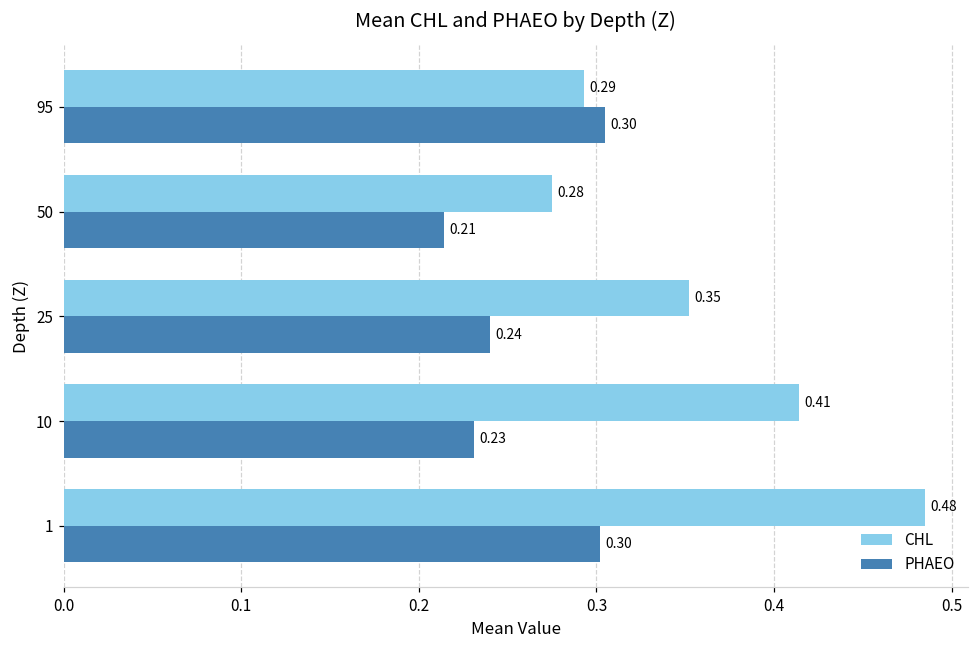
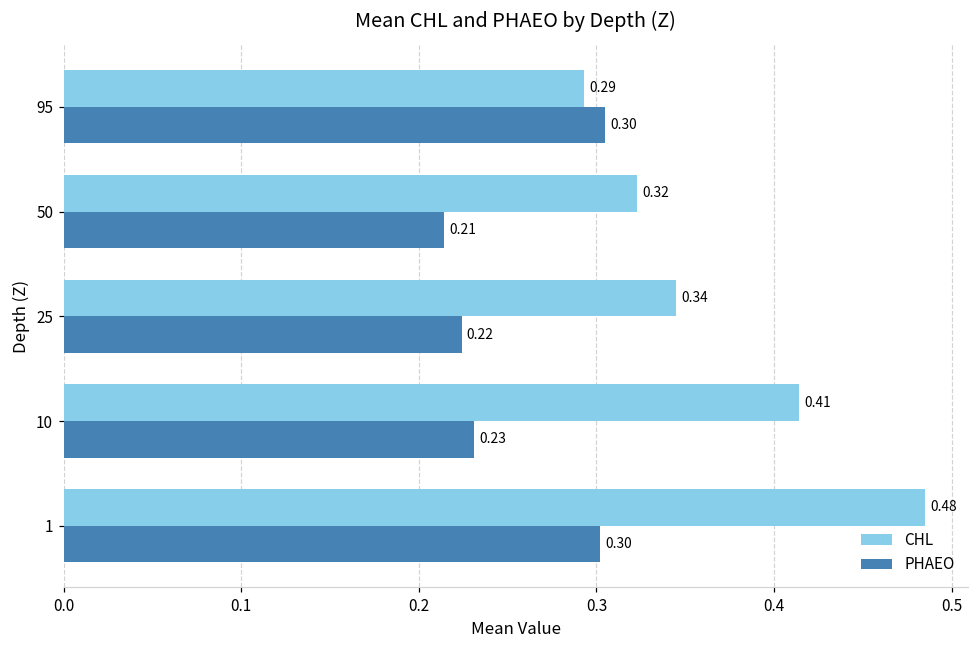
CHL, 50: 0.28 -> 0.32
CHL, 25: 0.35 -> 0.34
PHAEO, 25: 0.24 -> 0.22
